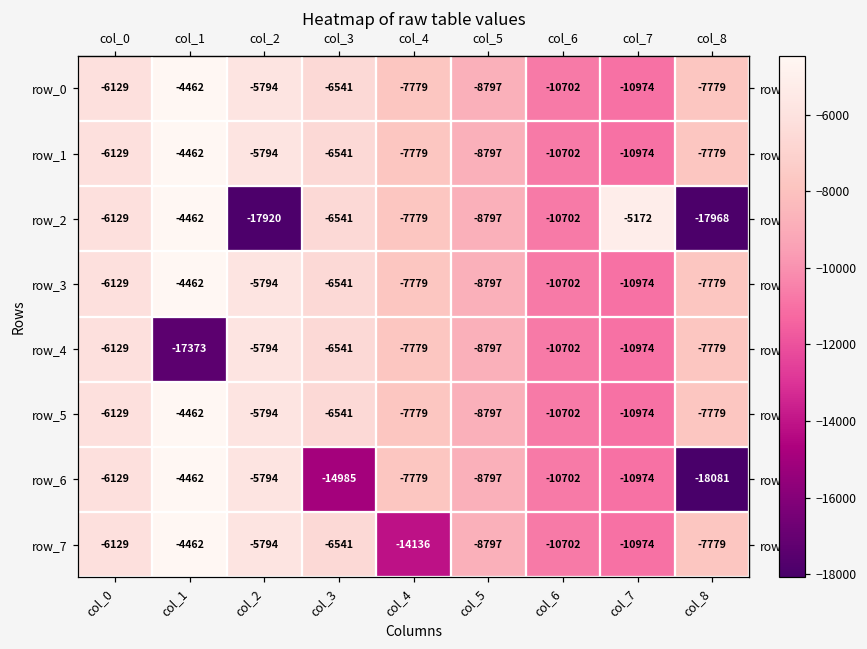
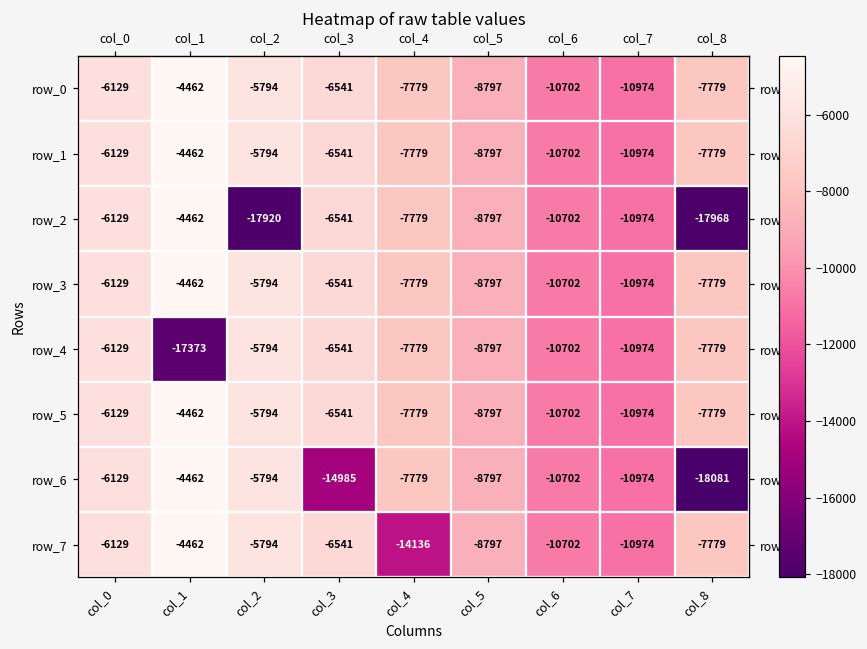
row_2, col_7: -5172 -> -10974
